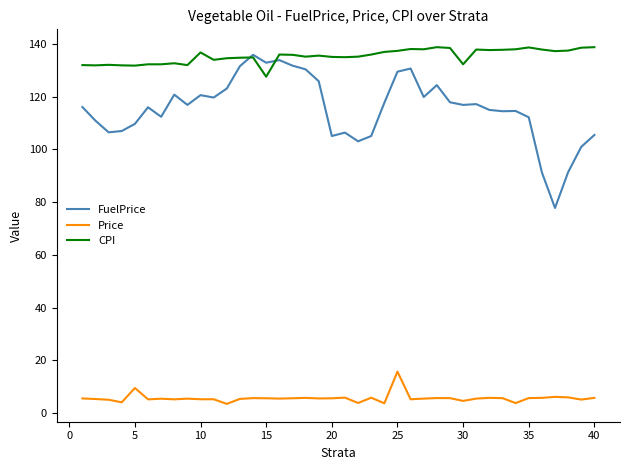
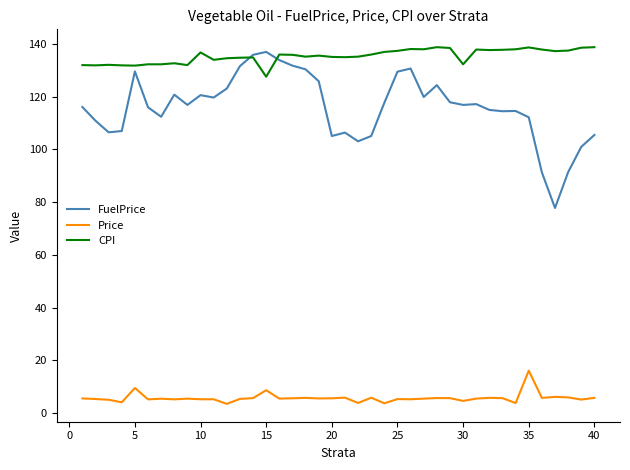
FuelPrice, 5: 110 -> 130
FuelPrice, 15: 133 -> 137
Price, 15: 6 -> 9
Price, 25: 16 -> 5
Price, 35: 6 -> 16
